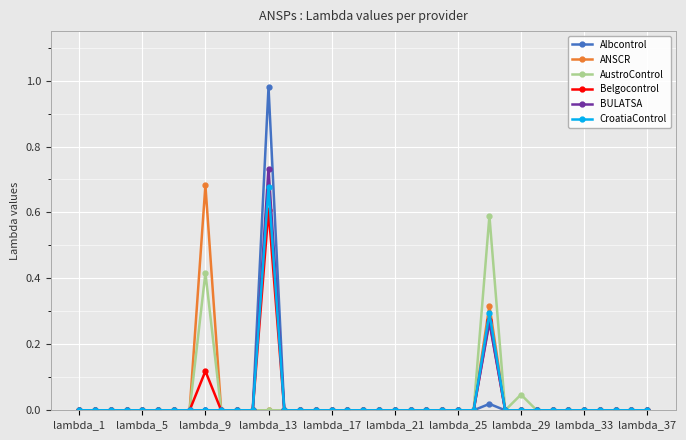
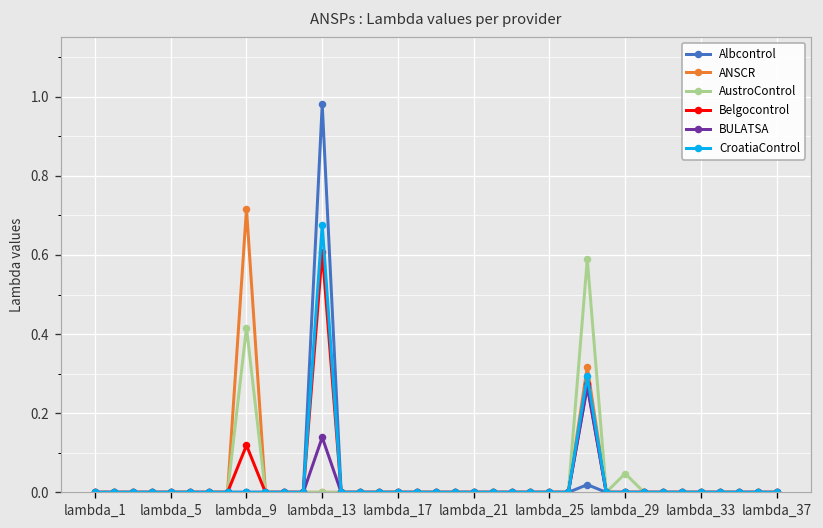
ANSCR, lambda_9: 0.68 -> 0.72
BULATSA, lambda_13: 0.73 -> 0.14
